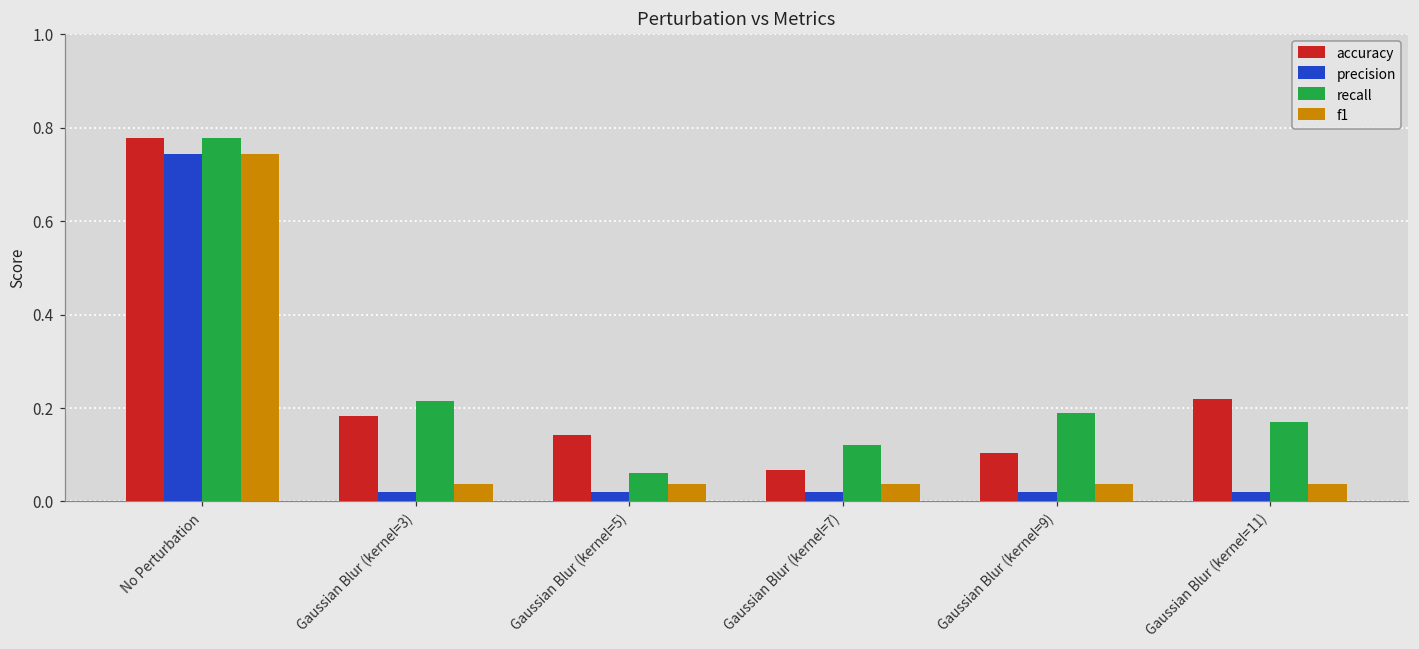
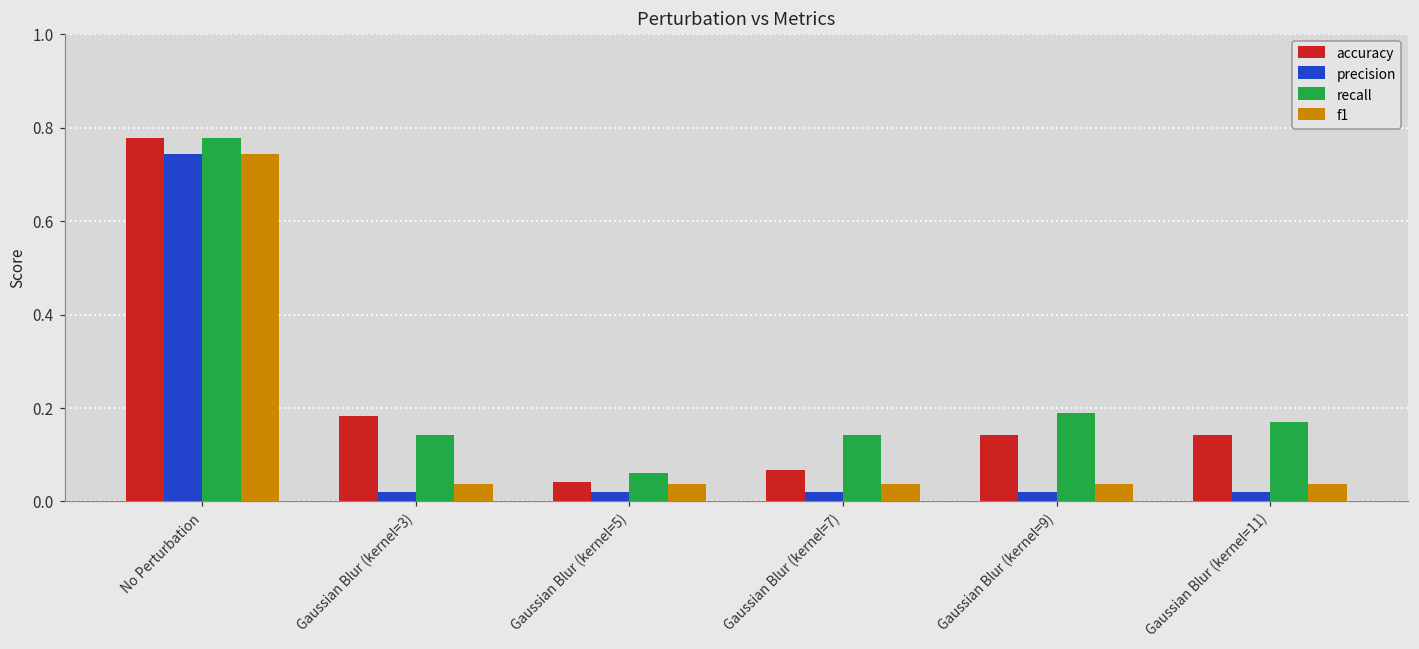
recall, Gaussian Blur (kernel=3): 0.22 -> 0.14
accuracy, Gaussian Blur (kernel=5): 0.14 -> 0.04
recall, Gaussian Blur (kernel=7): 0.12 -> 0.14
accuracy, Gaussian Blur (kernel=9): 0.10 -> 0.14
accuracy, Gaussian Blur (kernel=11): 0.22 -> 0.14
